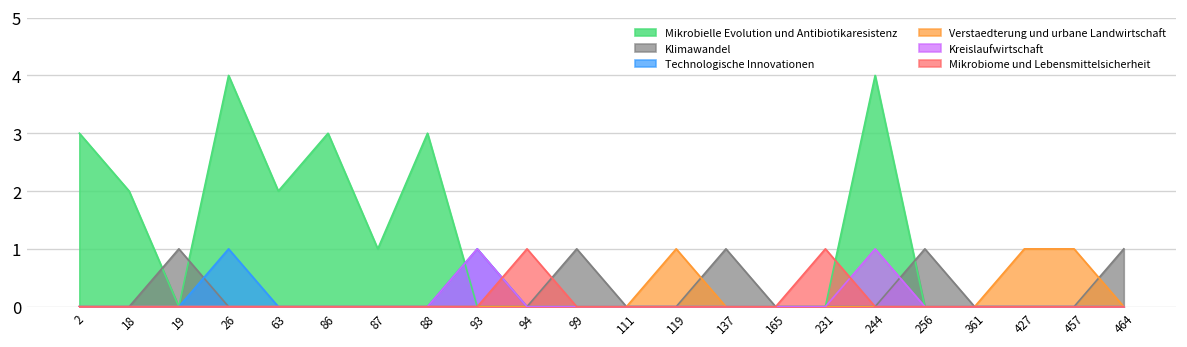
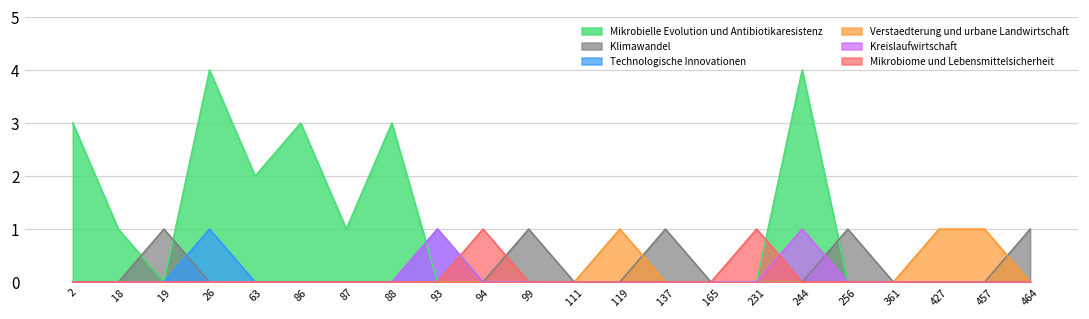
Mikrobielle Evolution und Antibiotikaresistenz, 18: 2 -> 1
